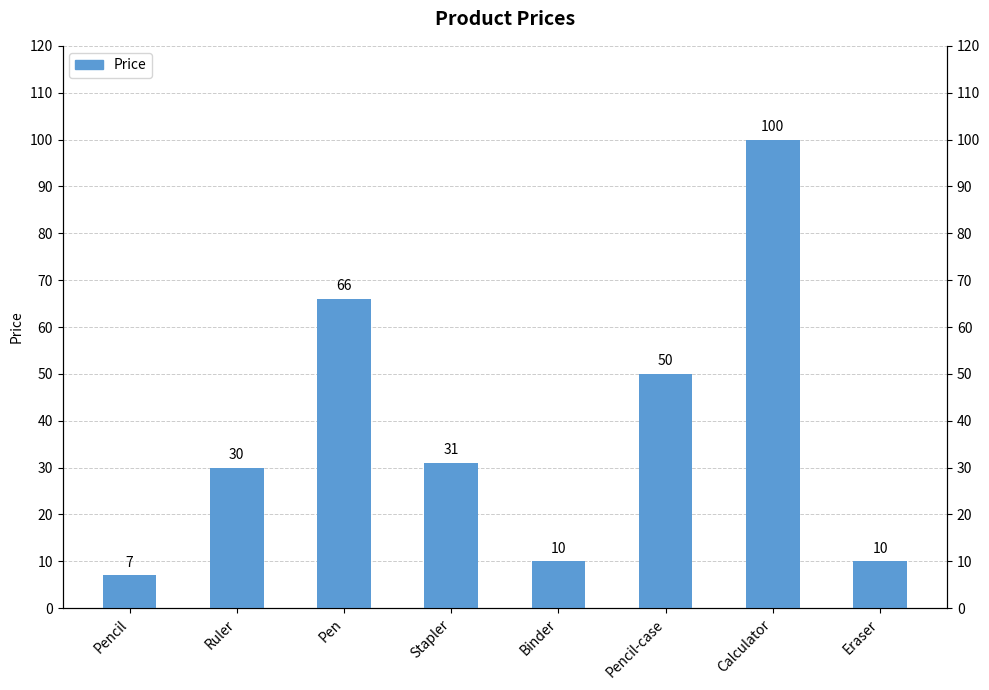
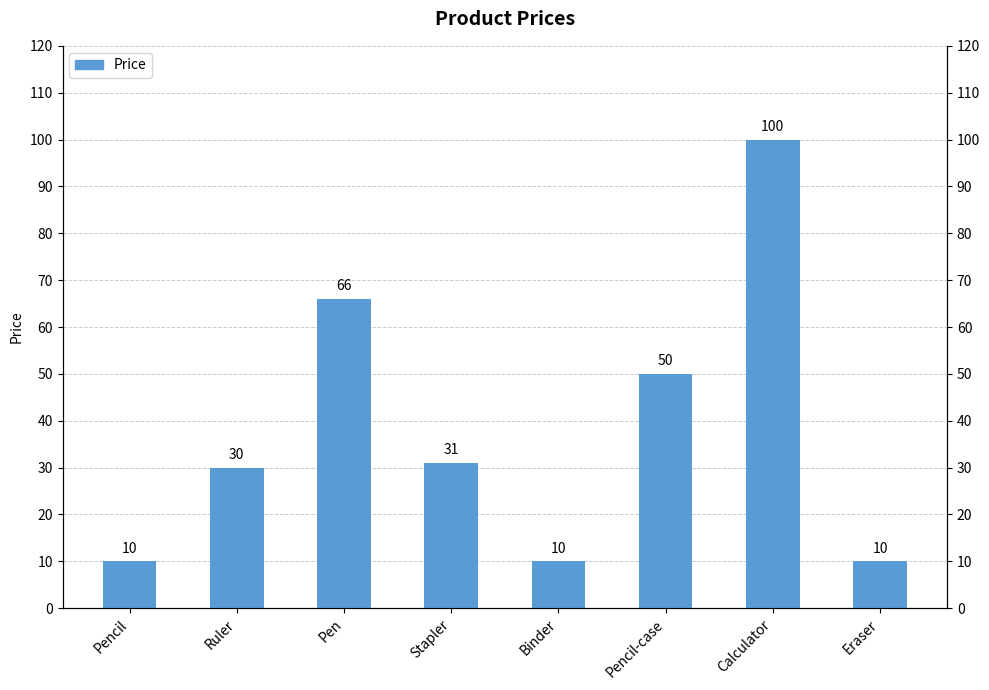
Pencil: 7 -> 10
